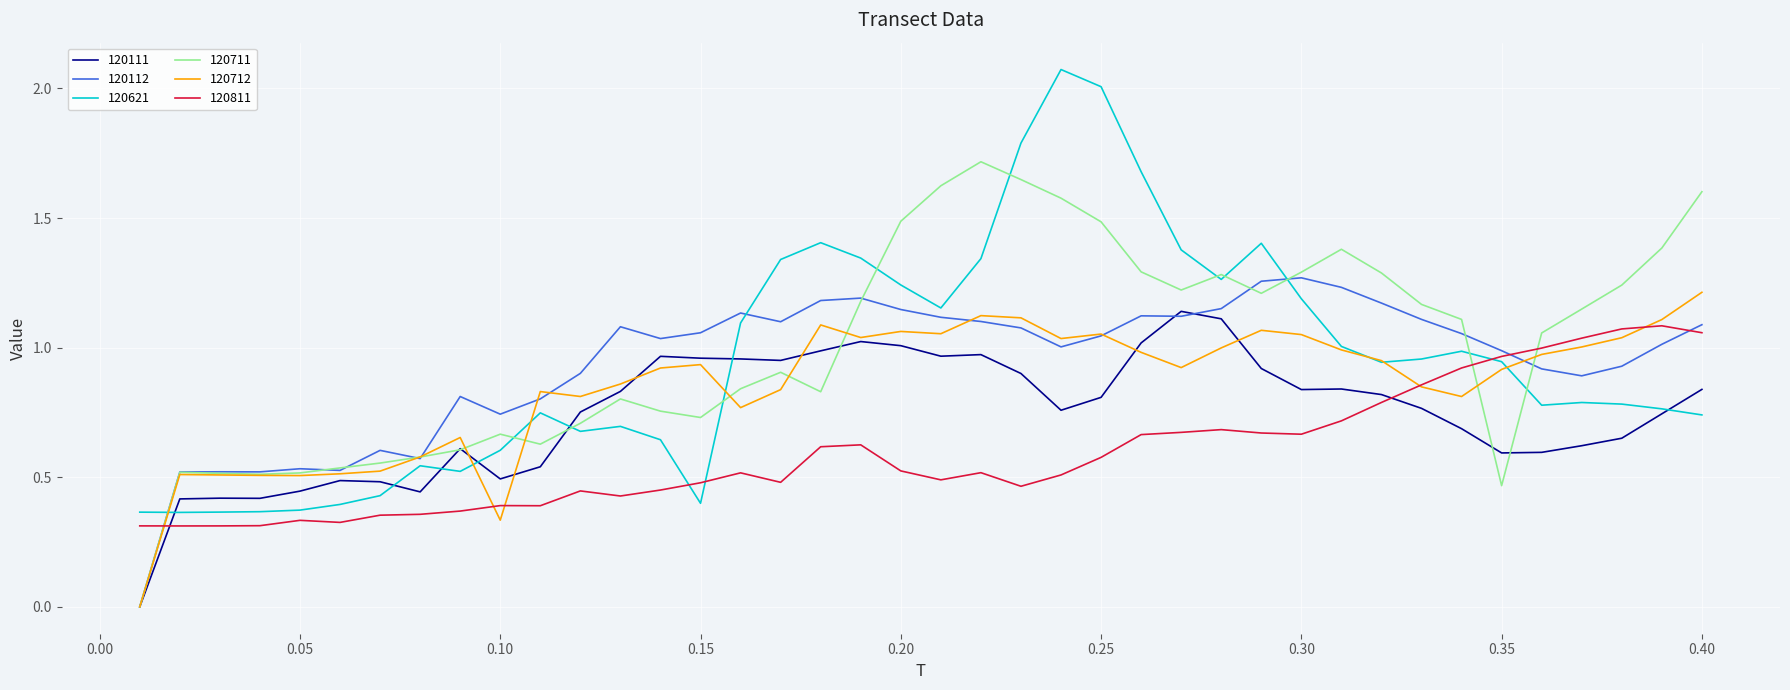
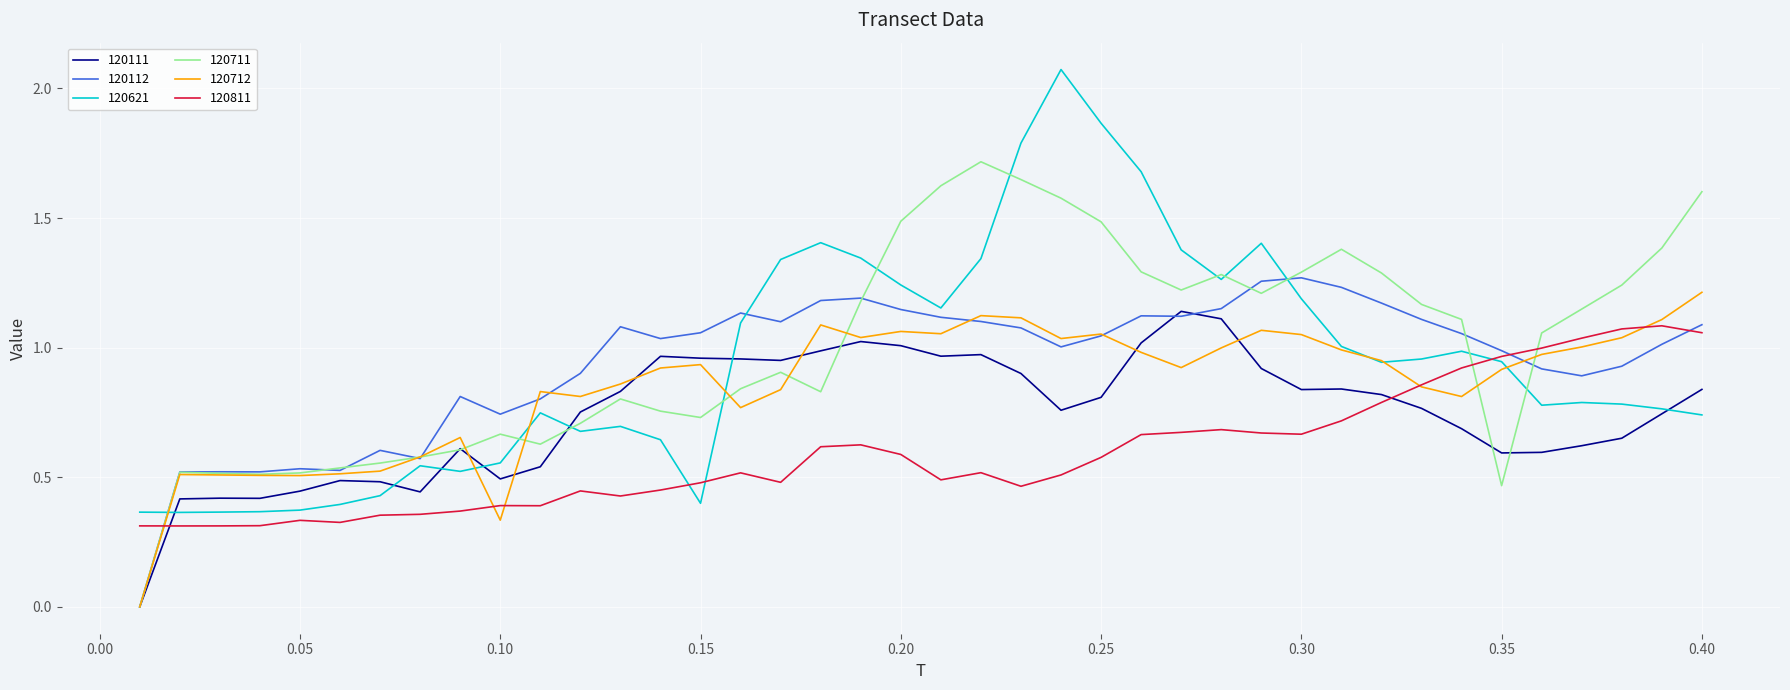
120621, 0.10: 0.60 -> 0.56
120811, 0.20: 0.52 -> 0.59
120621, 0.25: 2.01 -> 1.87
